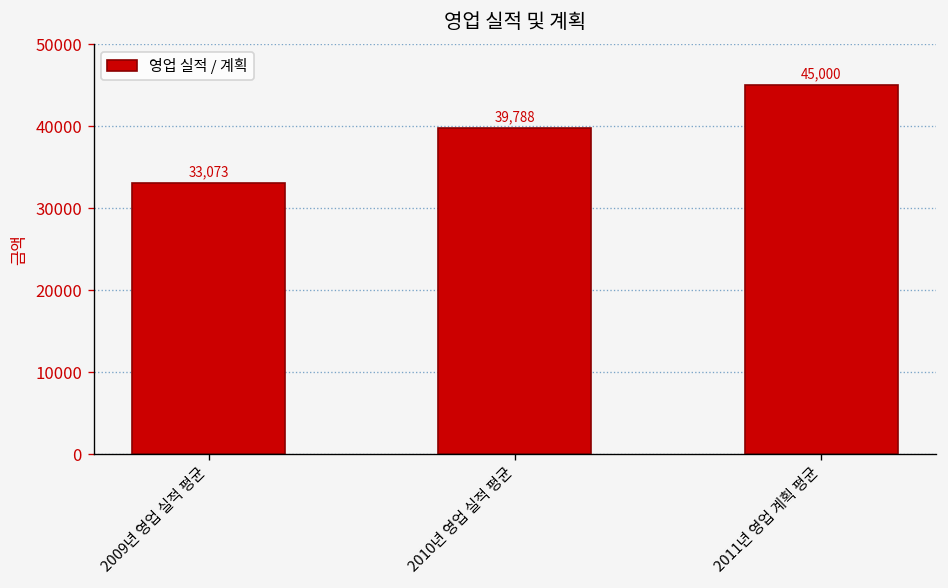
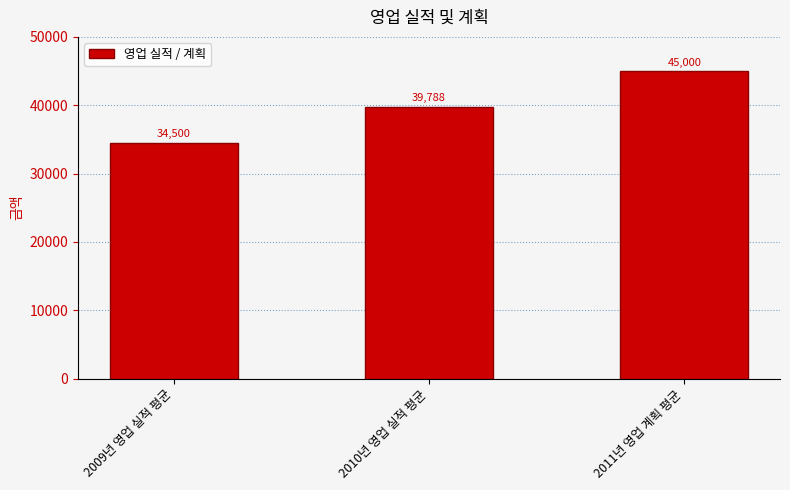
2009년 영업 실적 평균: 33,073 -> 34,500
